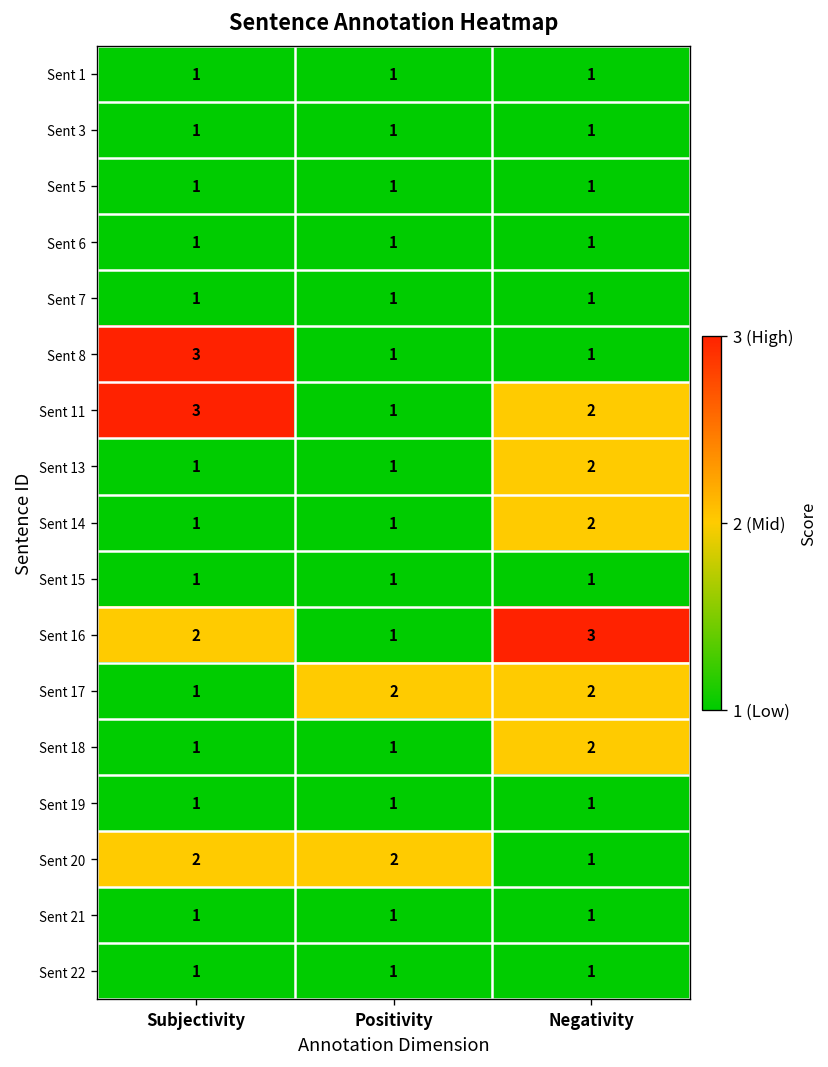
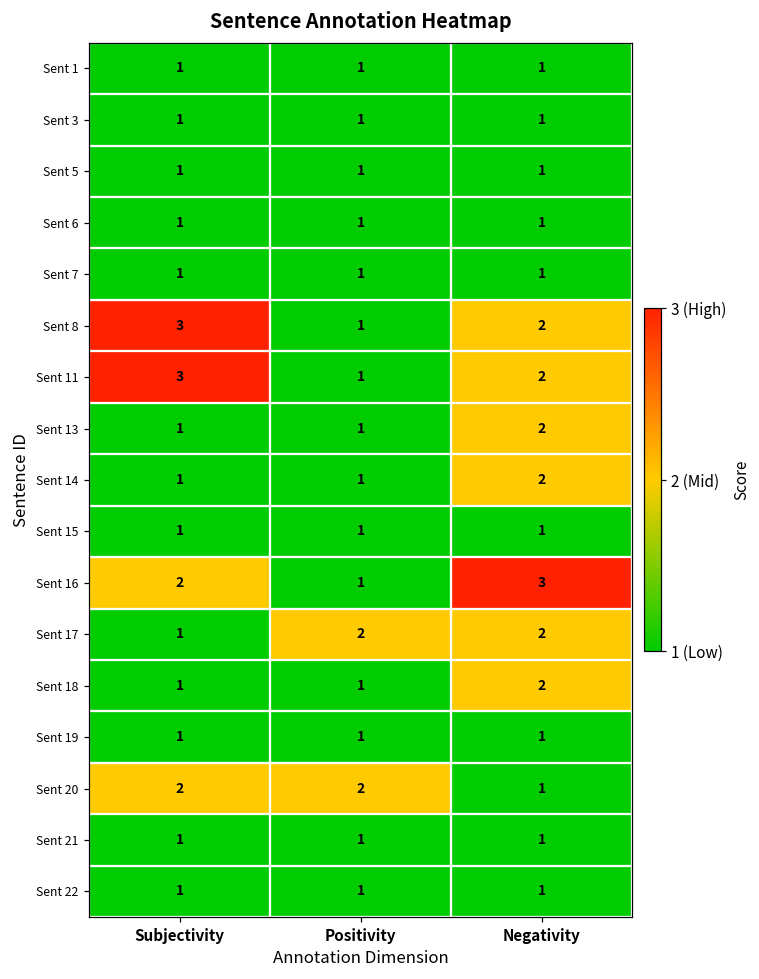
Sent 8, Negativity: 1 -> 2
